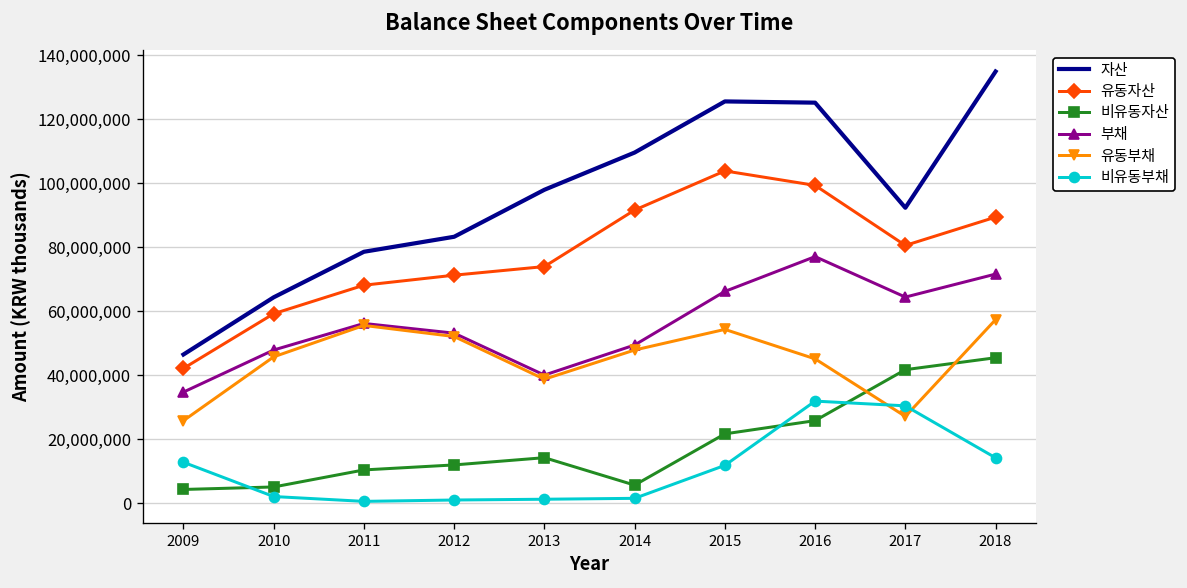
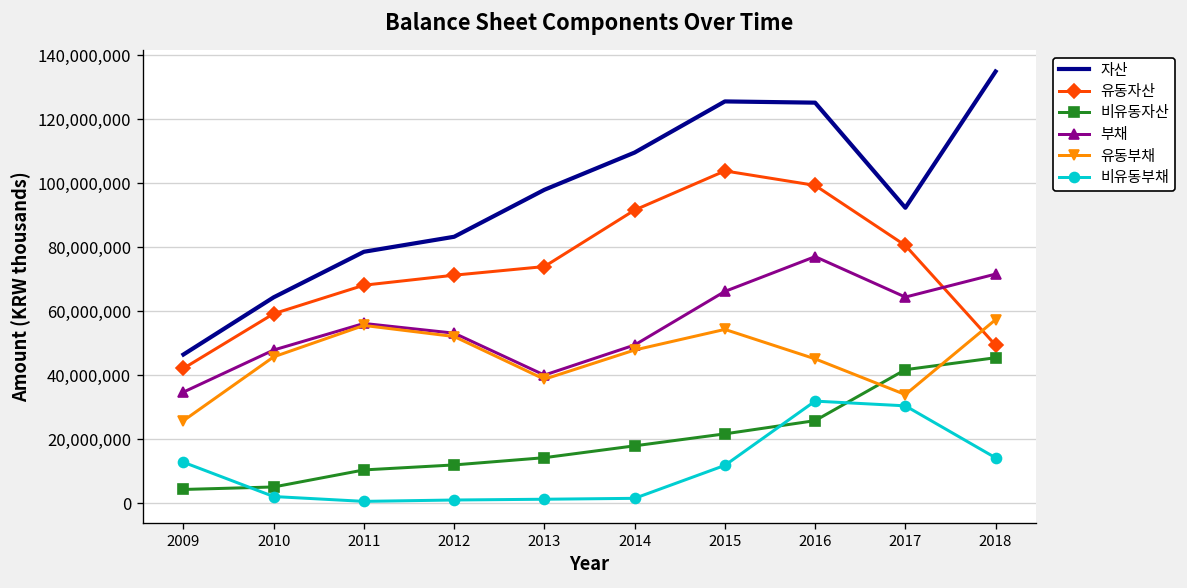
비유동자산, 2014: 6,000,000 -> 18,000,000
유동부채, 2017: 27,000,000 -> 34,000,000
유동자산, 2018: 89,000,000 -> 49,000,000
